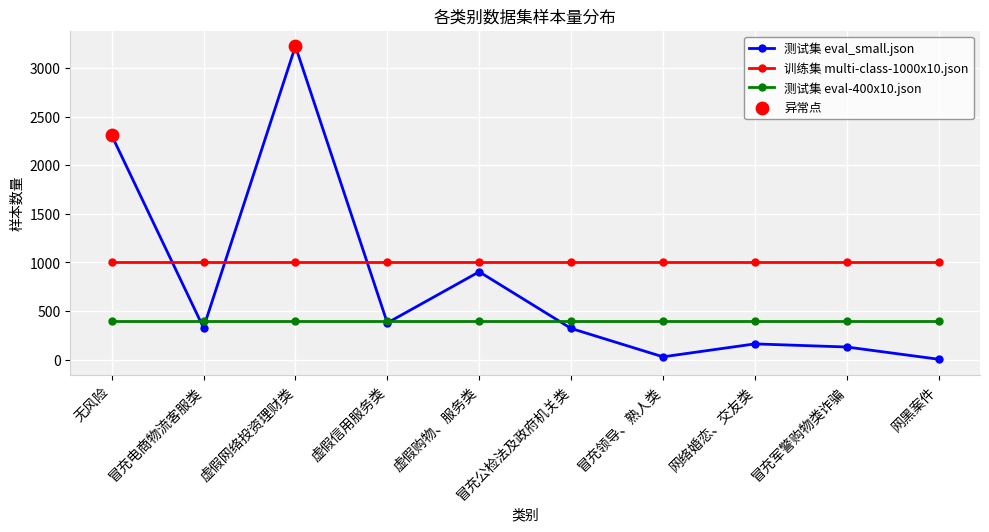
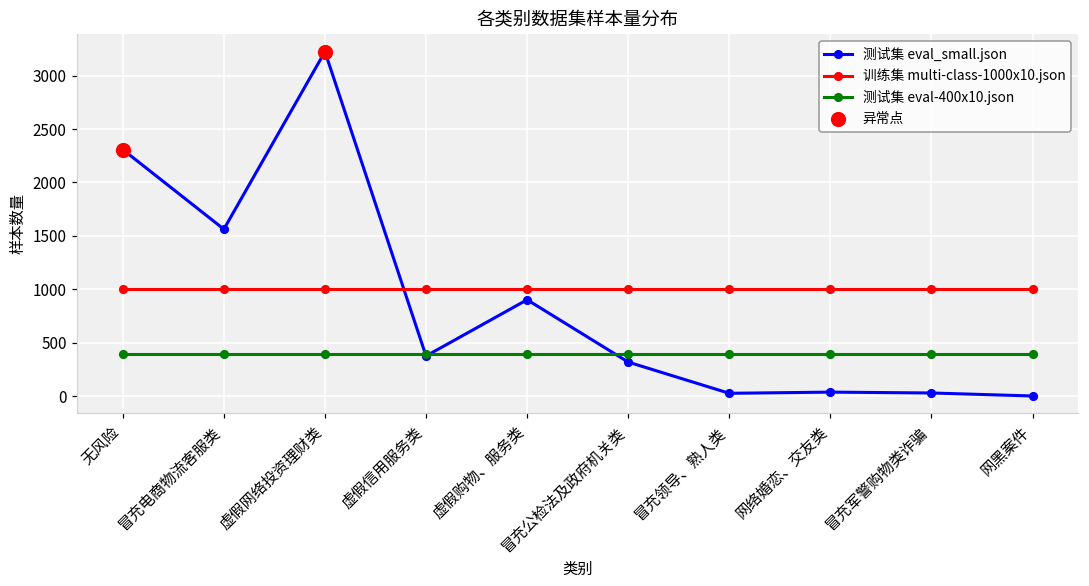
测试集 eval_small.json, 冒充电商物流客服类: 300 -> 1600
测试集 eval_small.json, 网络婚恋、交友类: 200 -> 0
测试集 eval_small.json, 冒充军警购物类诈骗: 100 -> 0
